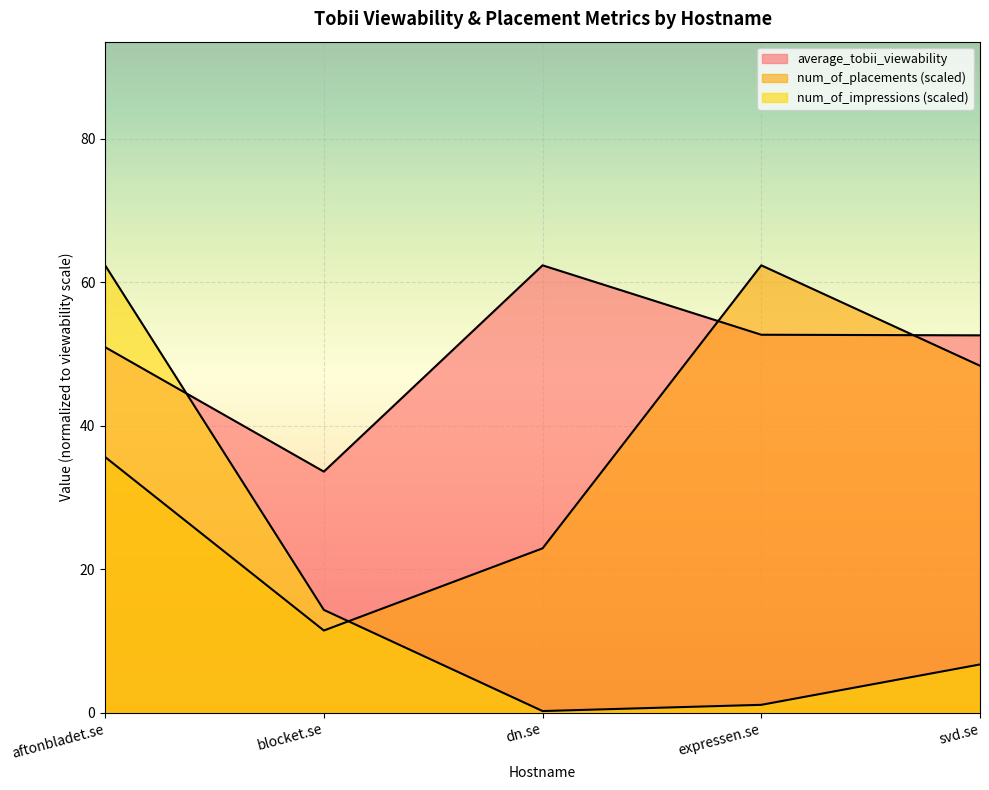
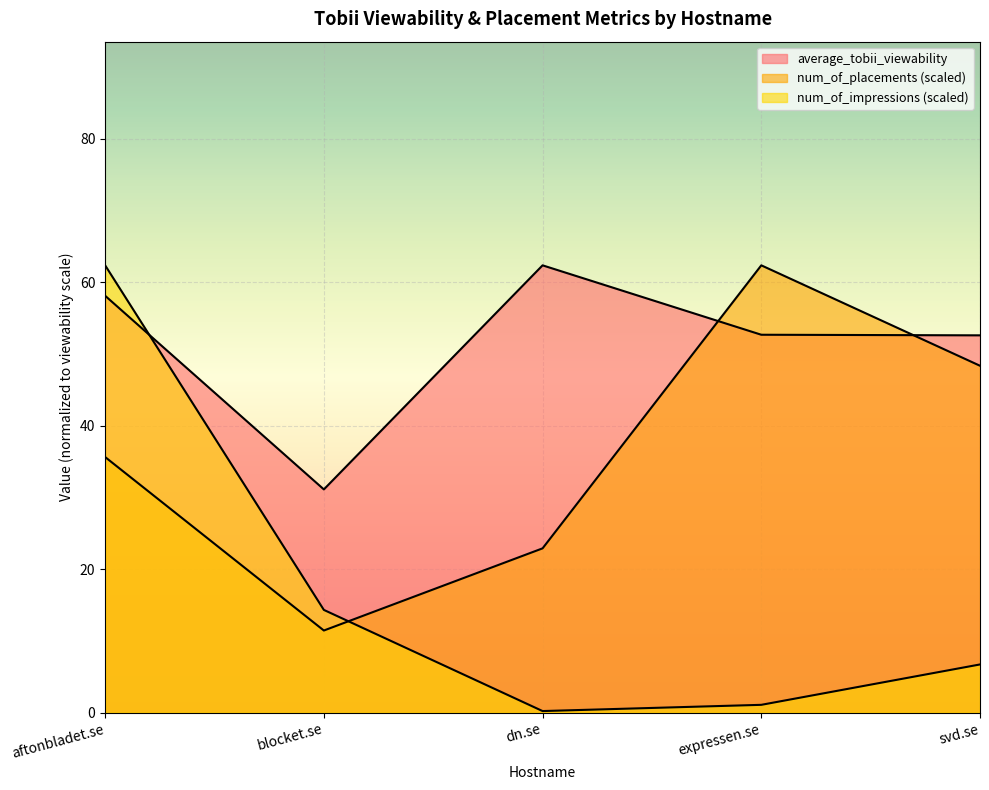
average_tobii_viewability, aftonbladet.se: 51 -> 58
average_tobii_viewability, blocket.se: 34 -> 31
